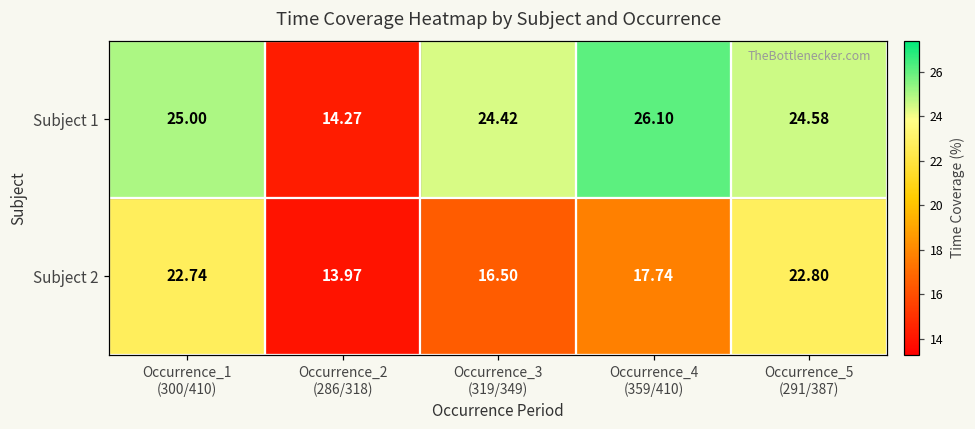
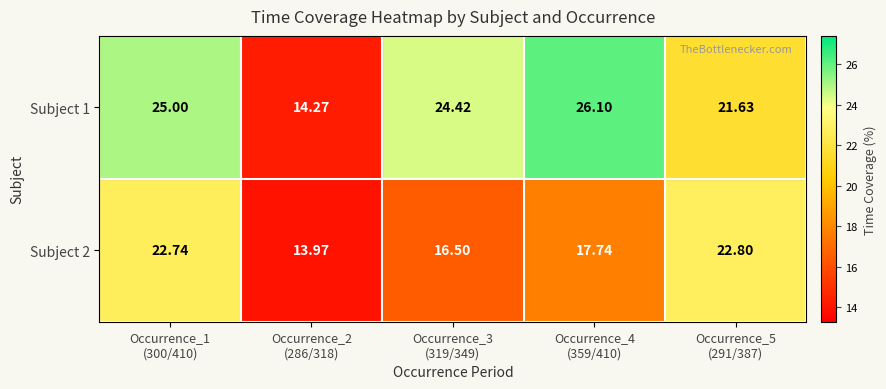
Subject 1, Occurrence_5 (291/387): 24.58 -> 21.63
